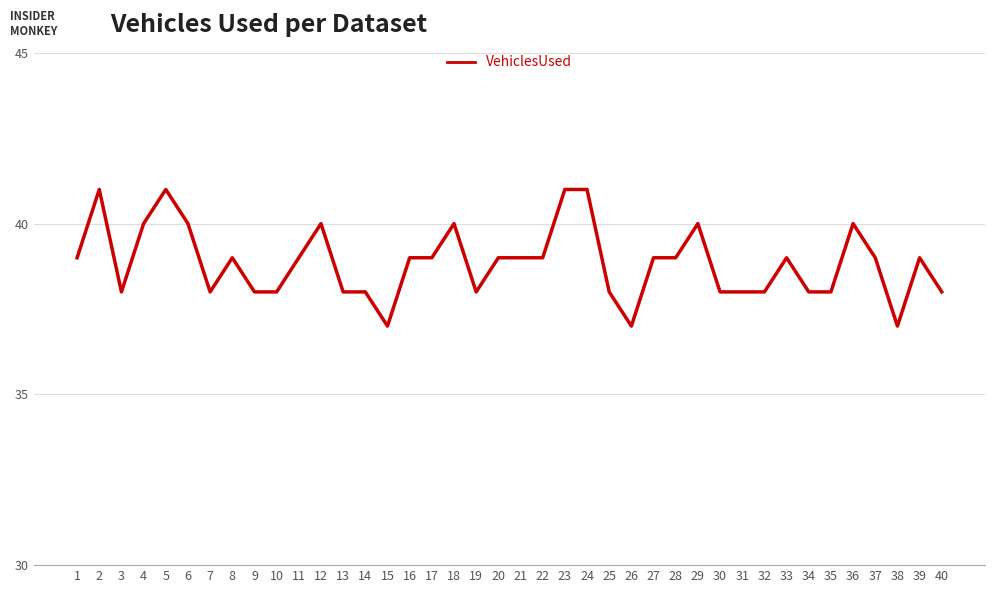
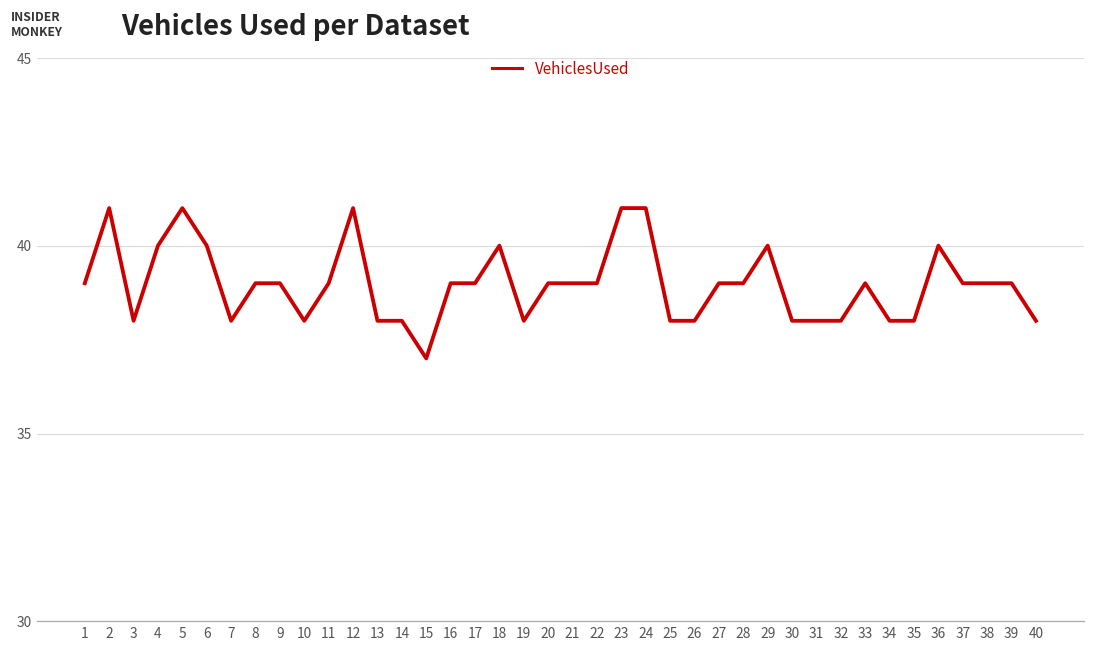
9: 38 -> 39
12: 40 -> 41
26: 37 -> 38
38: 37 -> 39
